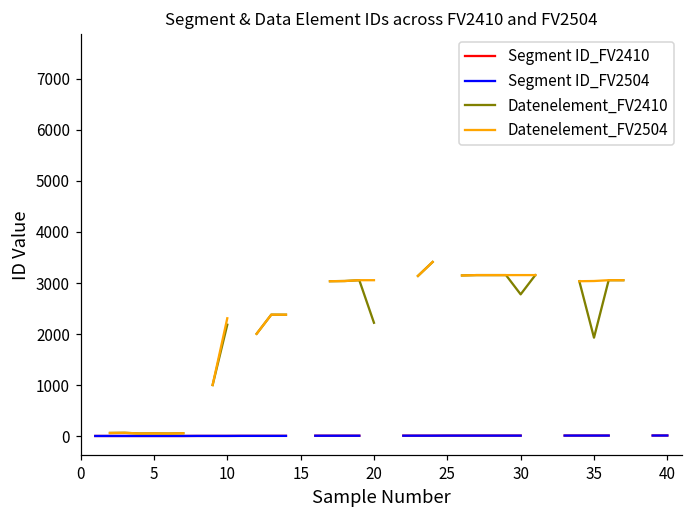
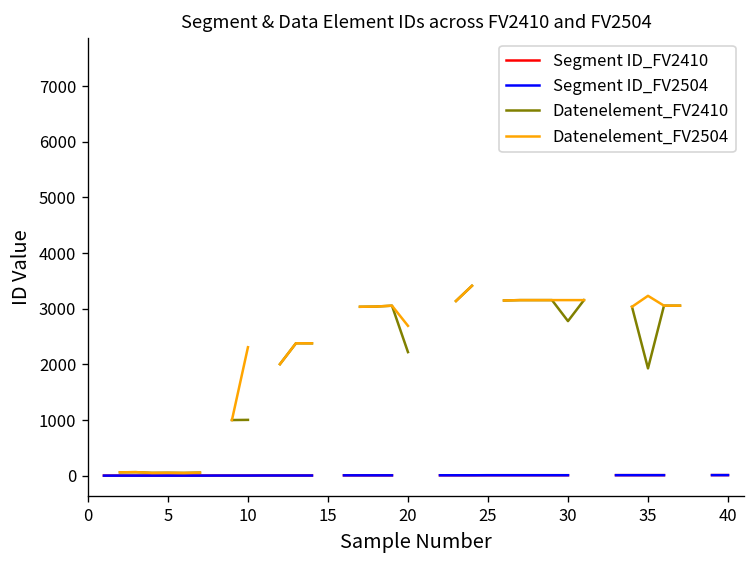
Datenelement_FV2410, 10: 2200 -> 1000
Datenelement_FV2504, 20: 3100 -> 2700
Datenelement_FV2504, 35: 3000 -> 3200
